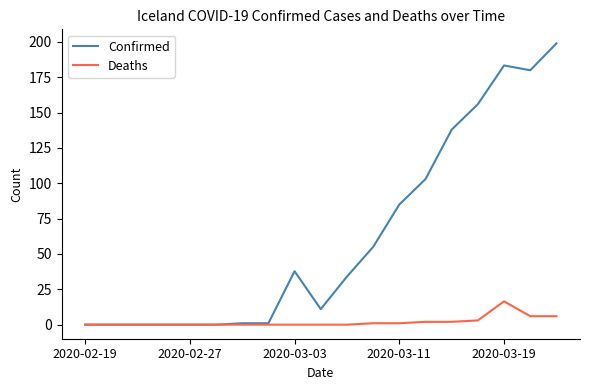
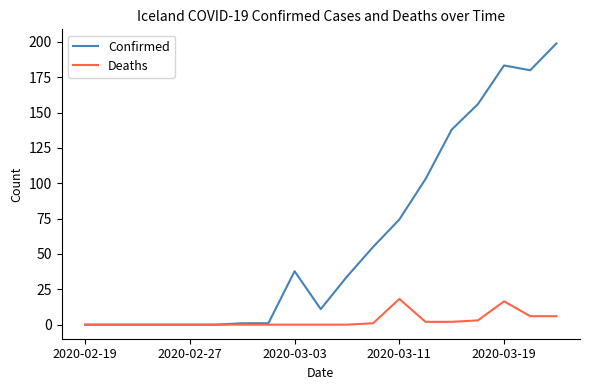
Confirmed, 2020-03-11: 85 -> 74
Deaths, 2020-03-11: 1 -> 18
